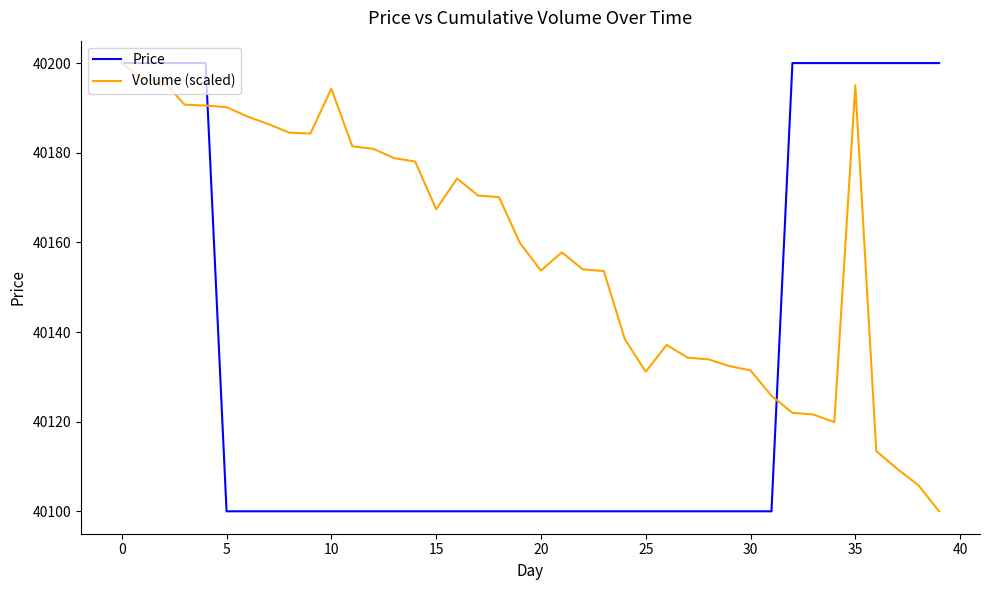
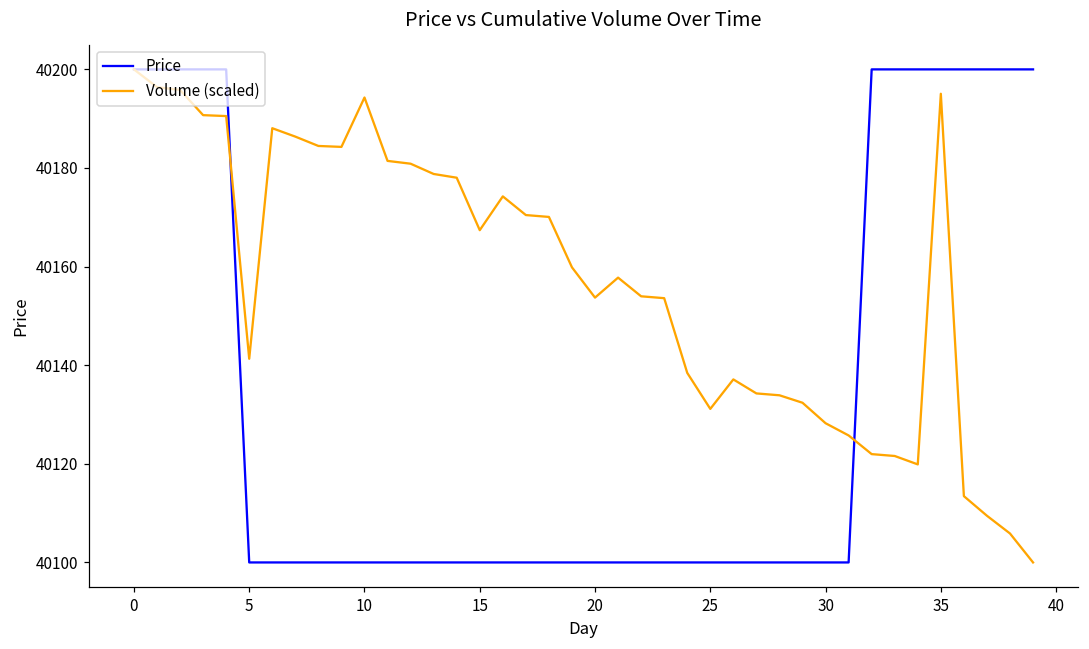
Volume (scaled), 5: 40190 -> 40141
Volume (scaled), 30: 40131 -> 40128
